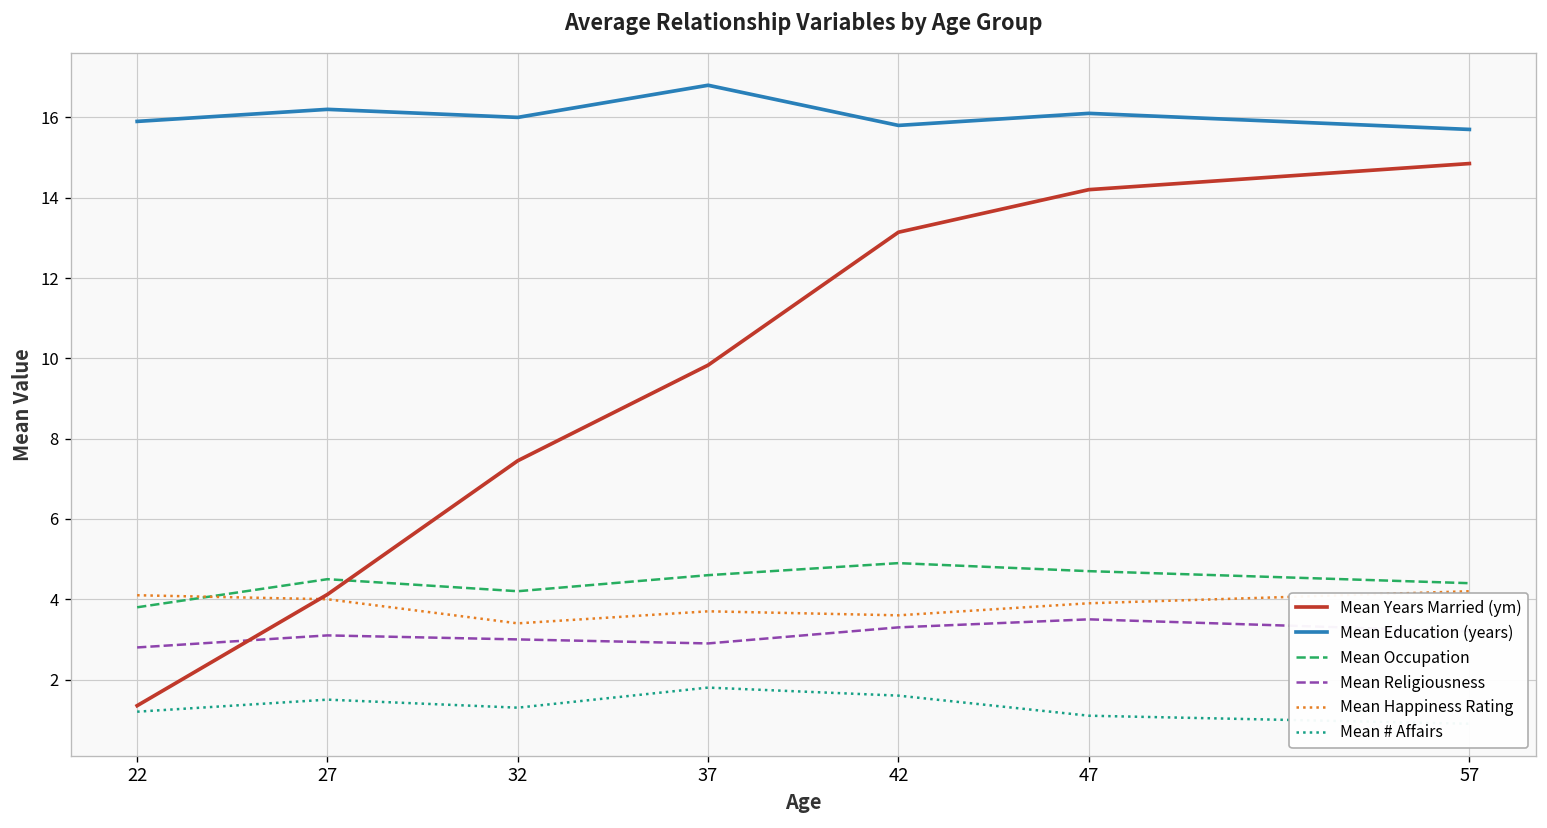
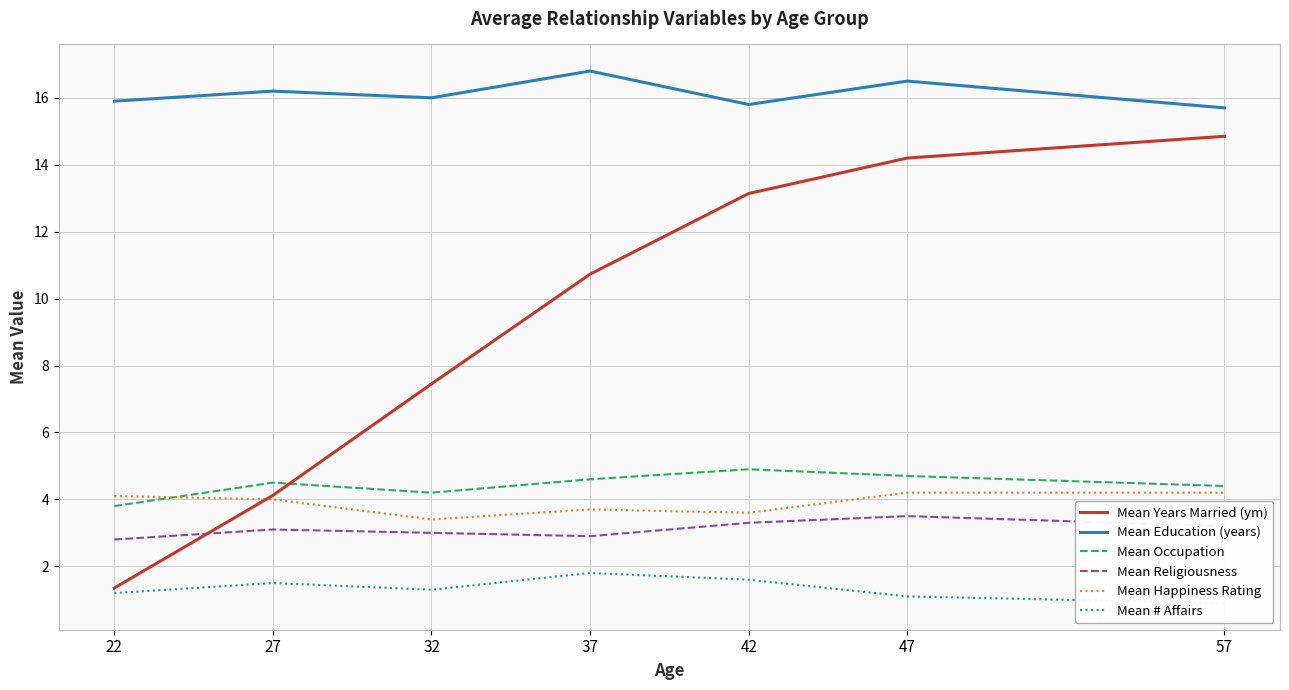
Mean Years Married (ym), 37: 9.8 -> 10.7
Mean Education (years), 47: 16.1 -> 16.5
Mean Happiness Rating, 47: 3.9 -> 4.2
